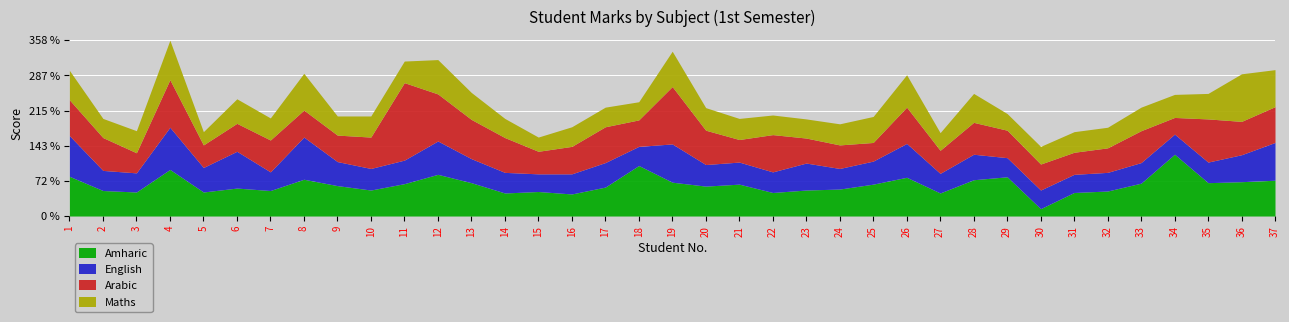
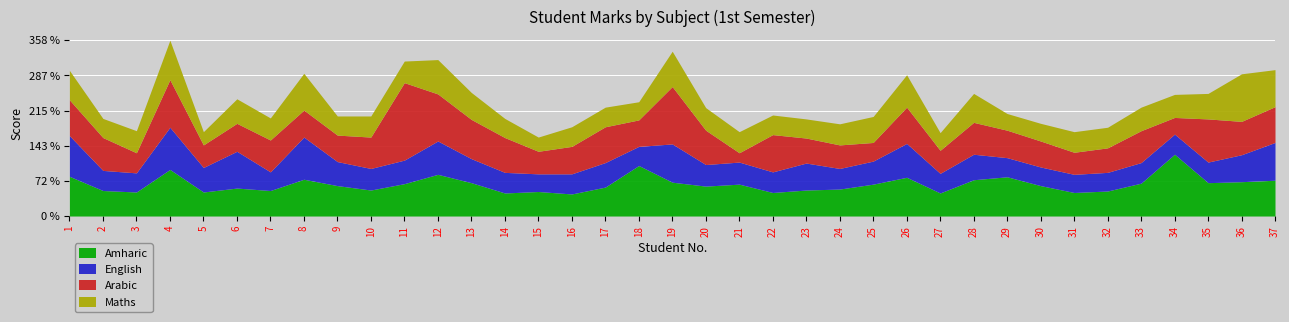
Arabic, 21: 50 % -> 20 %
Amharic, 30: 20 % -> 60 %
